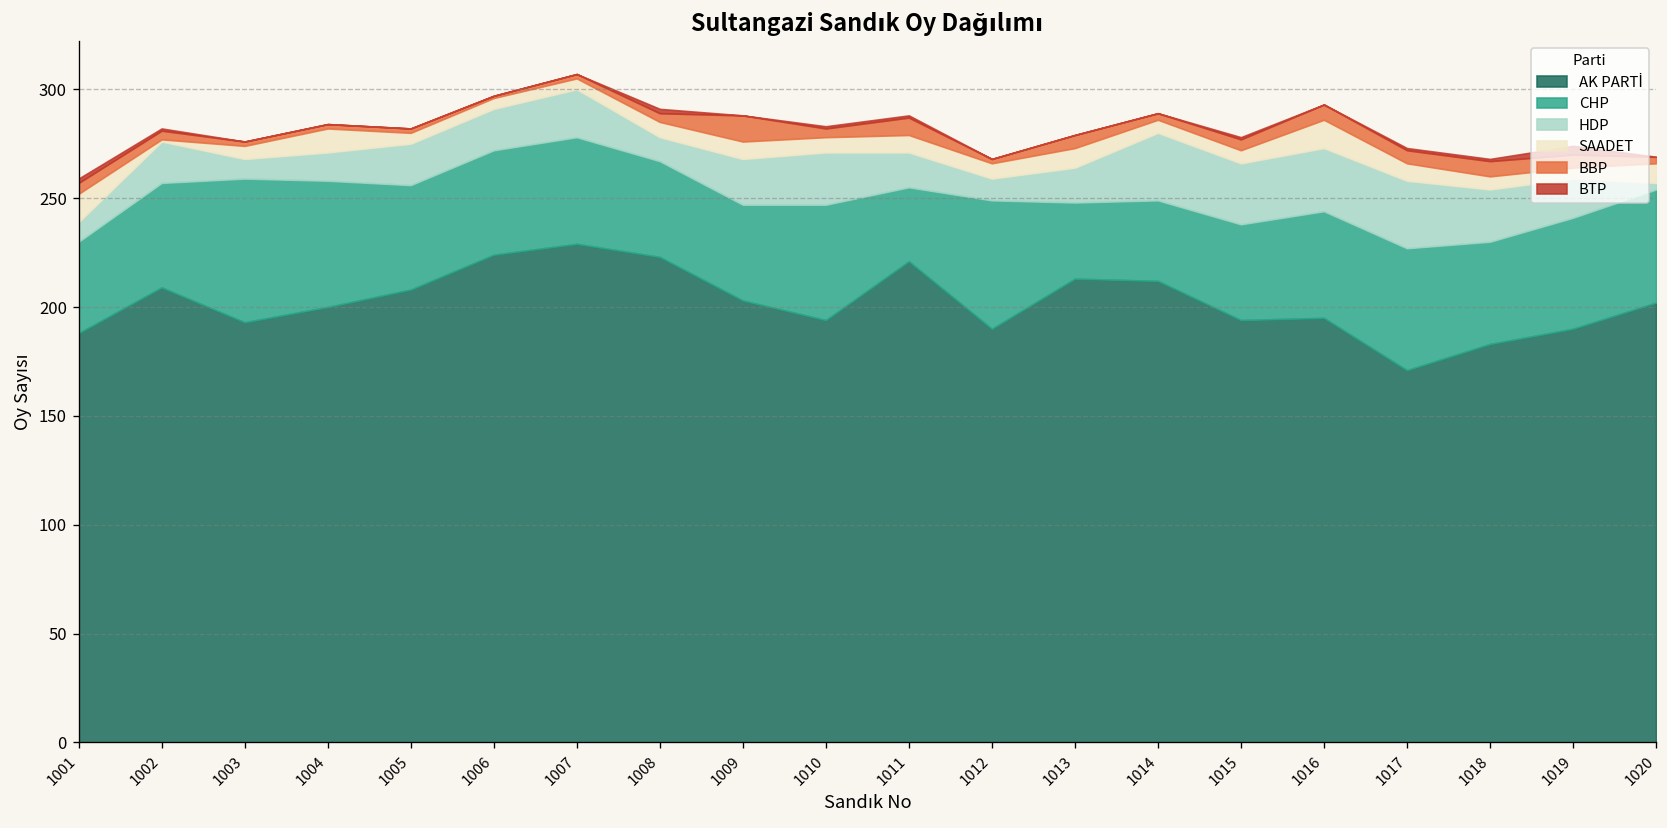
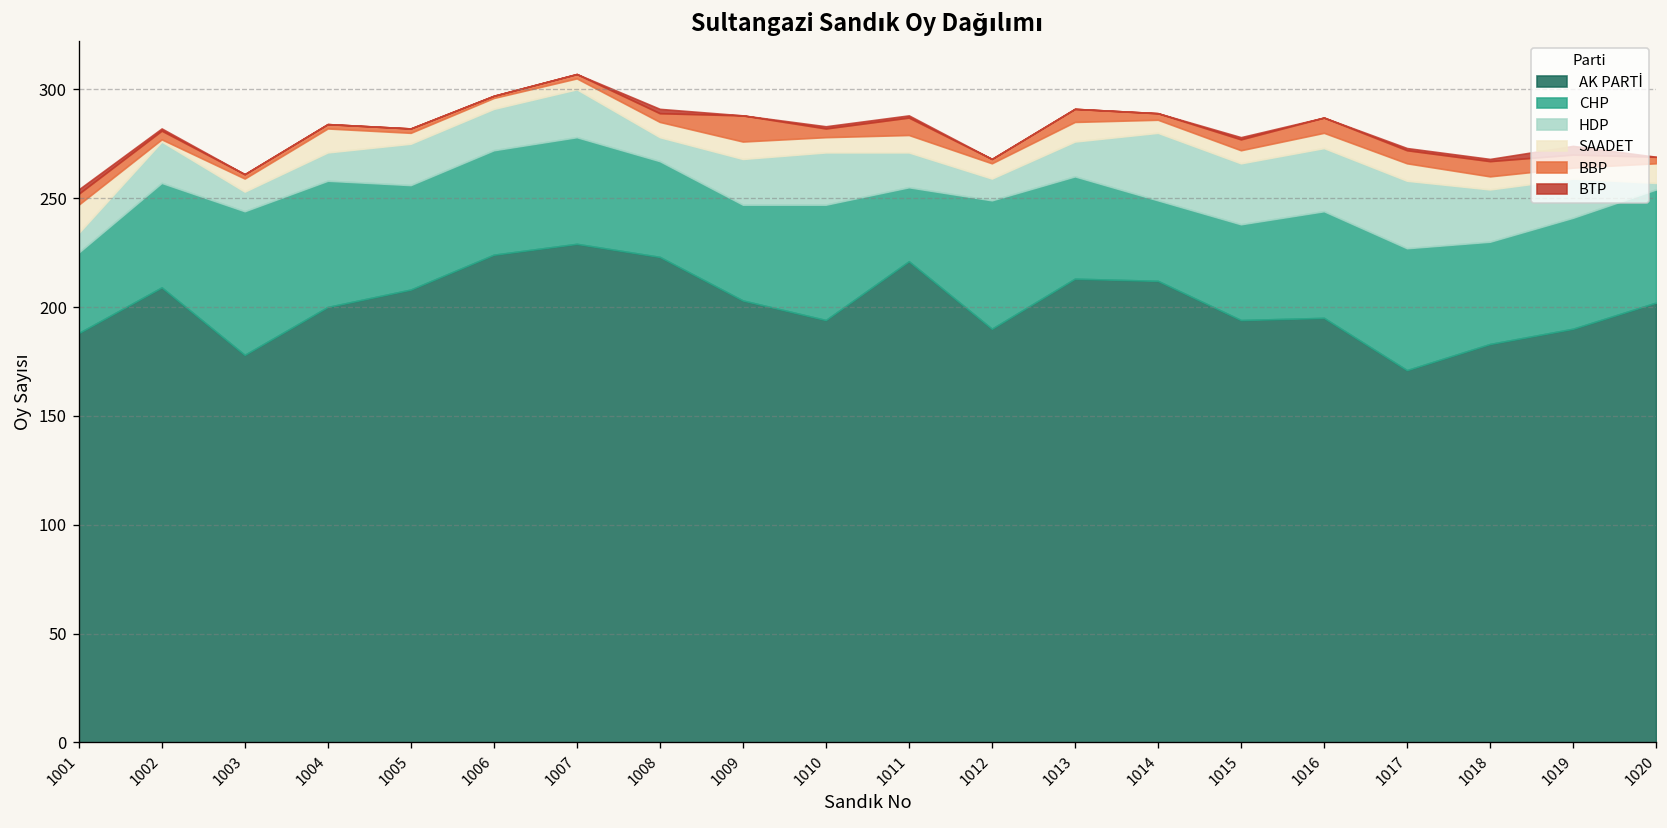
CHP, 1001: 42 -> 37
AK PARTİ, 1003: 193 -> 178
CHP, 1013: 35 -> 47
SAADET, 1016: 13 -> 7
